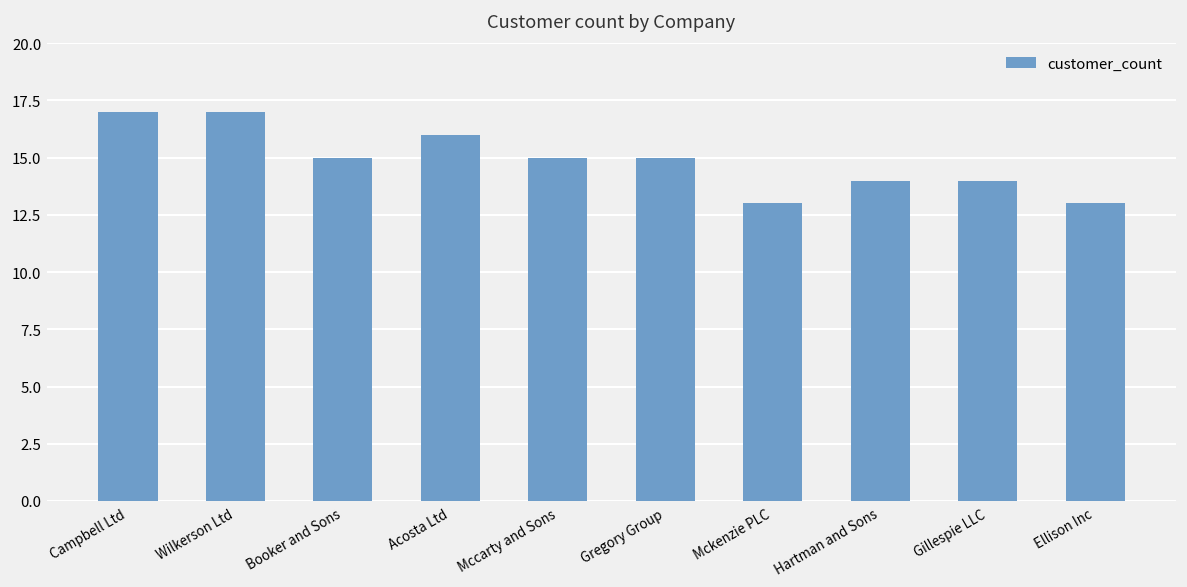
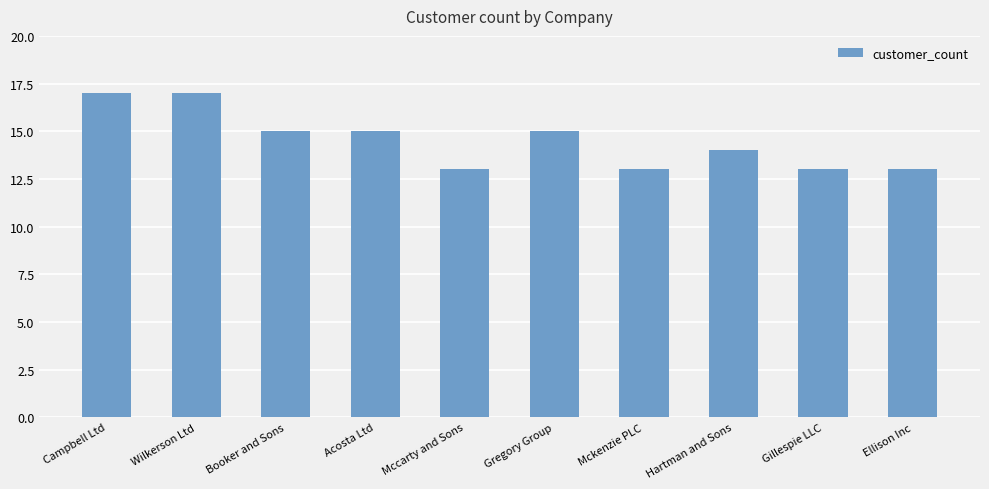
Acosta Ltd: 16 -> 15
Mccarty and Sons: 15 -> 13
Gillespie LLC: 14 -> 13
